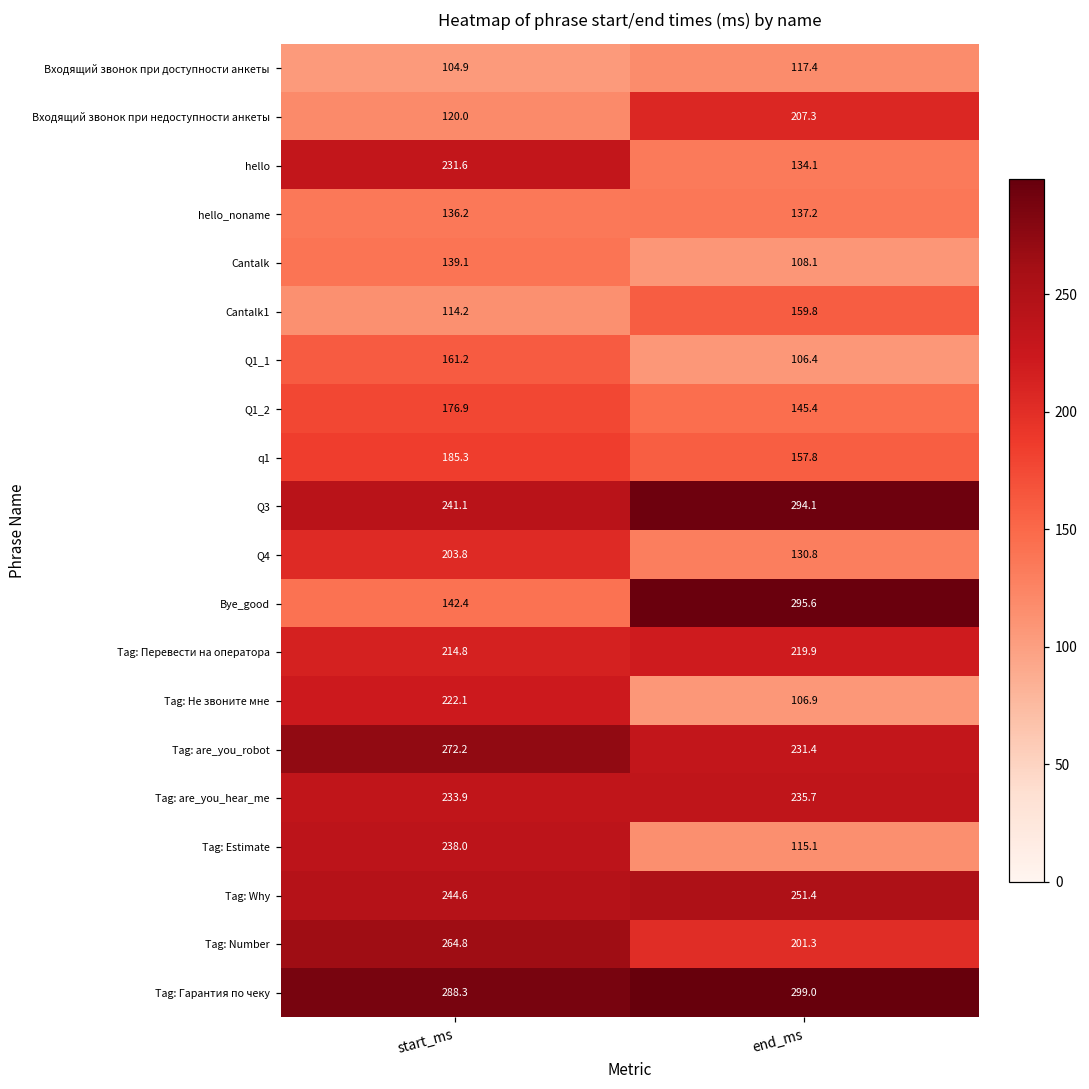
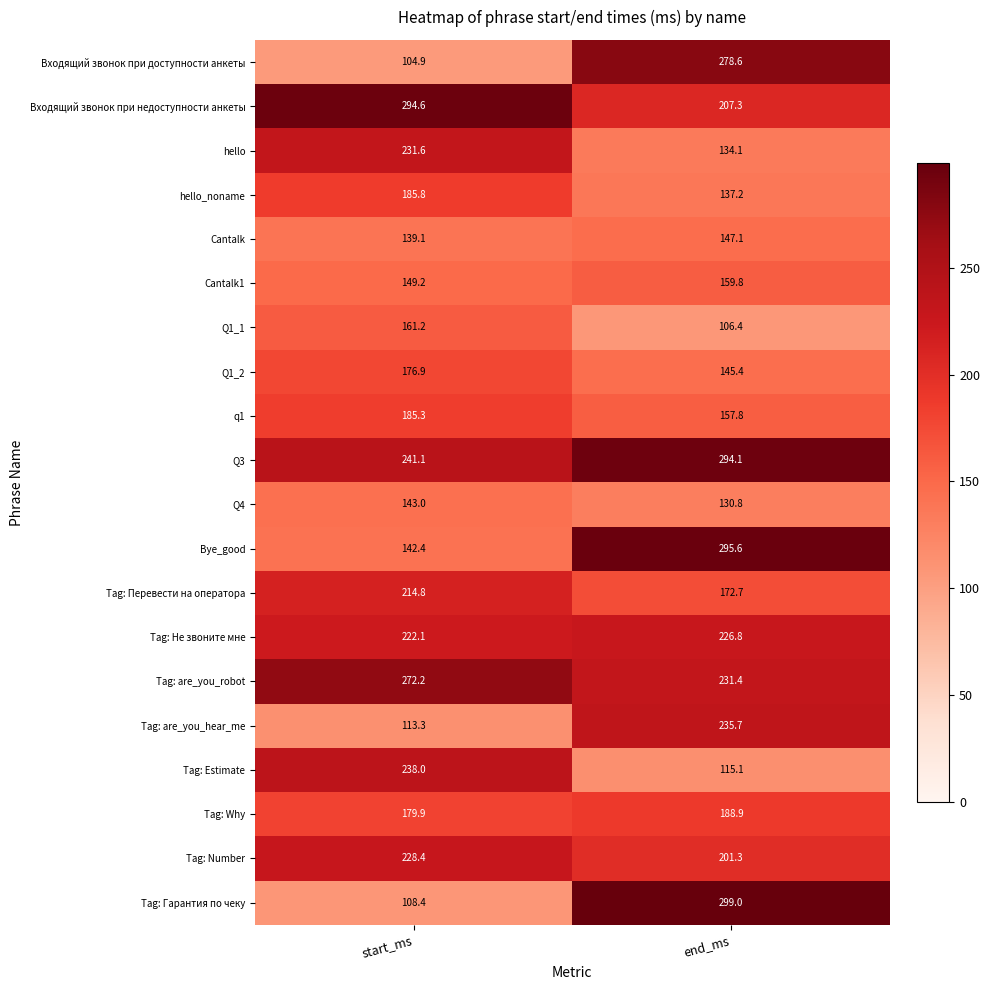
Входящий звонок при доступности анкеты, end_ms: 117.4 -> 278.6
Входящий звонок при недоступности анкеты, start_ms: 120.0 -> 294.6
hello_noname, start_ms: 136.2 -> 185.8
Cantalk, end_ms: 108.1 -> 147.1
Cantalk1, start_ms: 114.2 -> 149.2
Q4, start_ms: 203.8 -> 143.0
Tag: Перевести на оператора, end_ms: 219.9 -> 172.7
Tag: Не звоните мне, end_ms: 106.9 -> 226.8
Tag: are_you_hear_me, start_ms: 233.9 -> 113.3
Tag: Why, start_ms: 244.6 -> 179.9
Tag: Why, end_ms: 251.4 -> 188.9
Tag: Number, start_ms: 264.8 -> 228.4
Tag: Гарантия по чеку, start_ms: 288.3 -> 108.4
